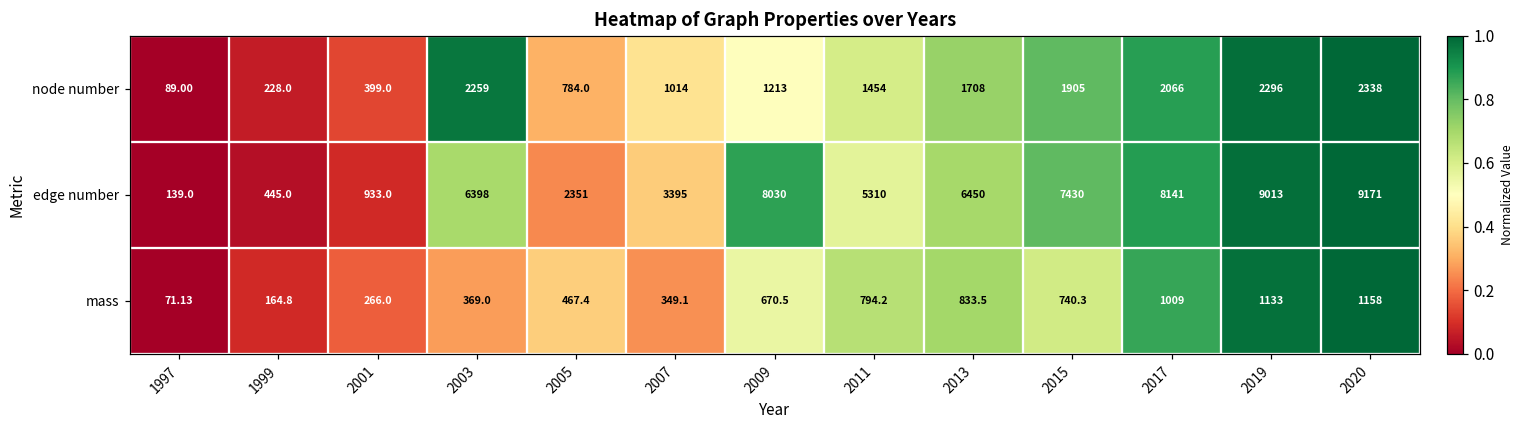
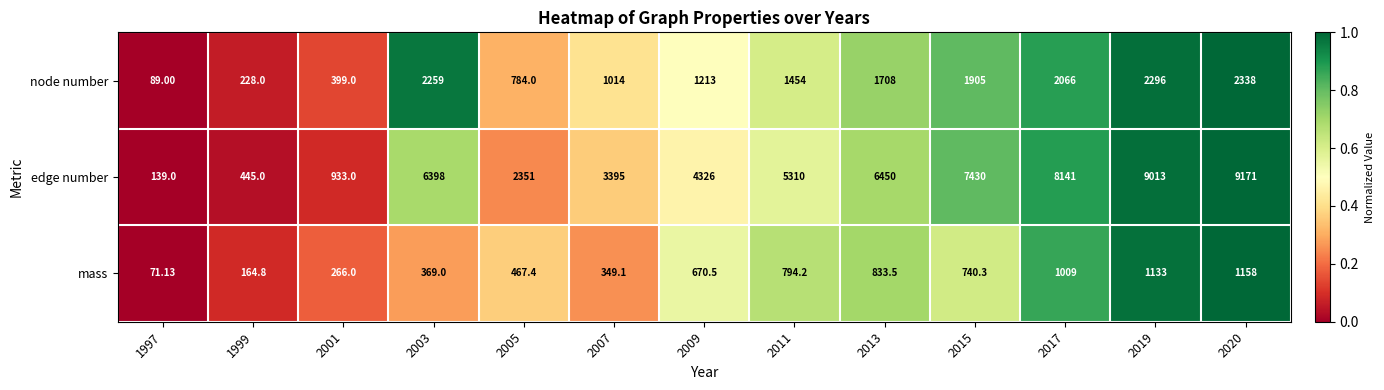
edge number, 2009: 8030 -> 4326
